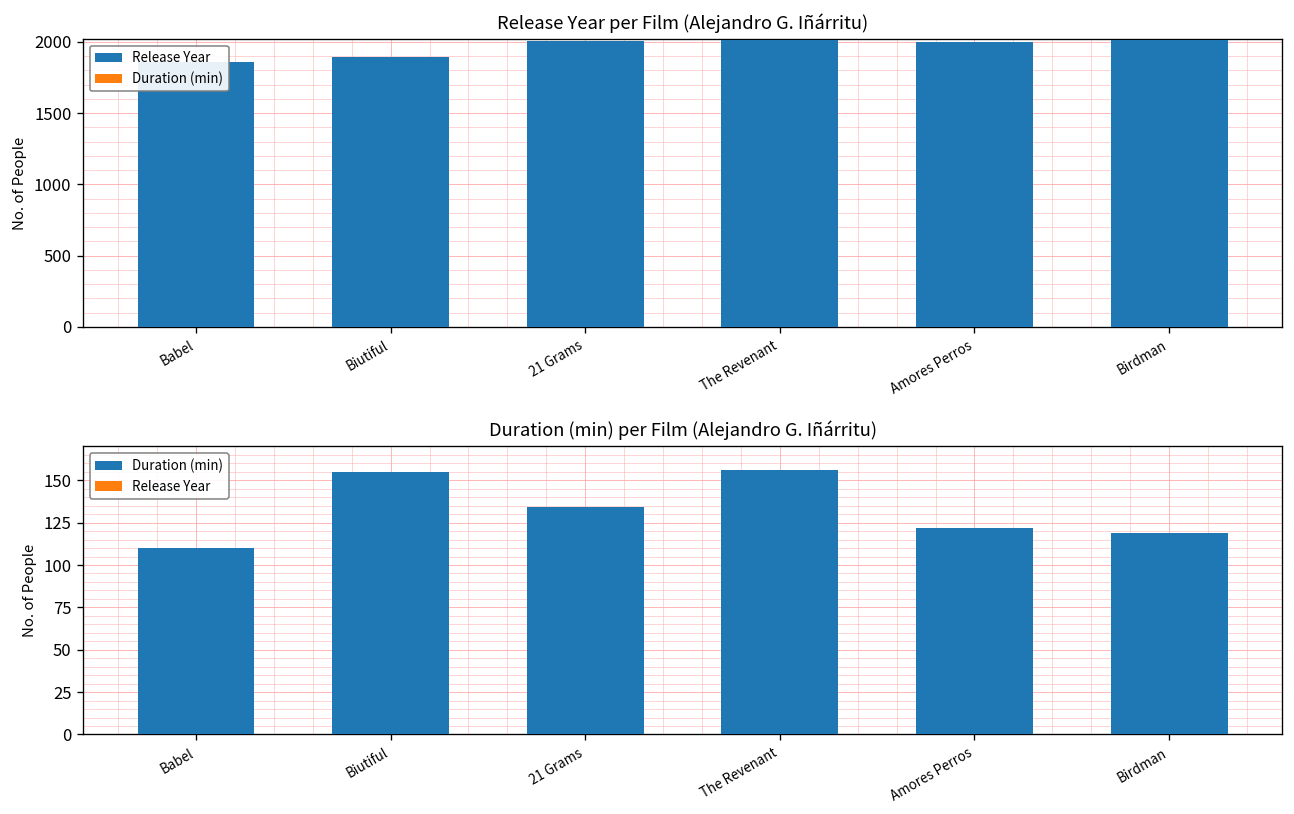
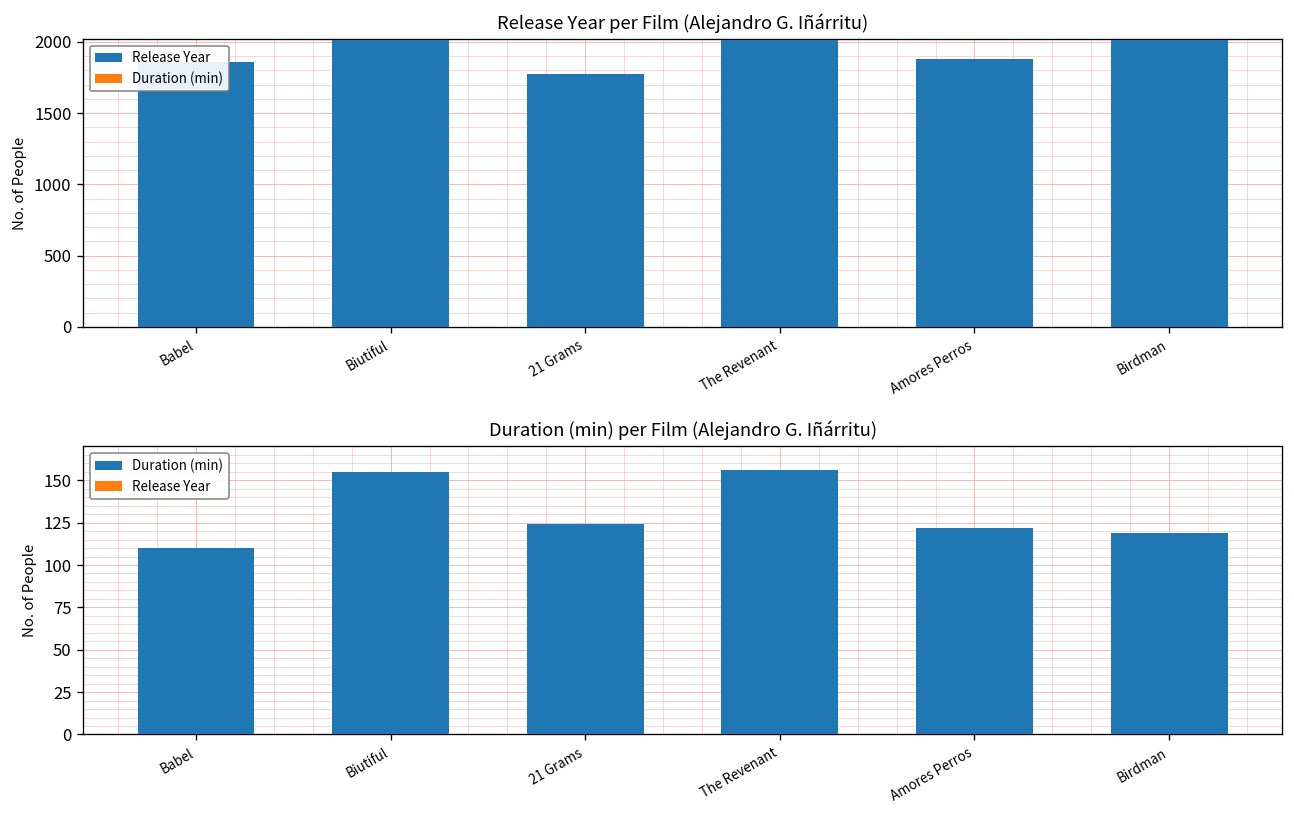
Release Year per Film (Alejandro G. Iñárritu), Biutiful: 1890 -> 2010
Release Year per Film (Alejandro G. Iñárritu), 21 Grams: 2000 -> 1770
Release Year per Film (Alejandro G. Iñárritu), Amores Perros: 2000 -> 1880
Duration (min) per Film (Alejandro G. Iñárritu), 21 Grams: 134 -> 124
